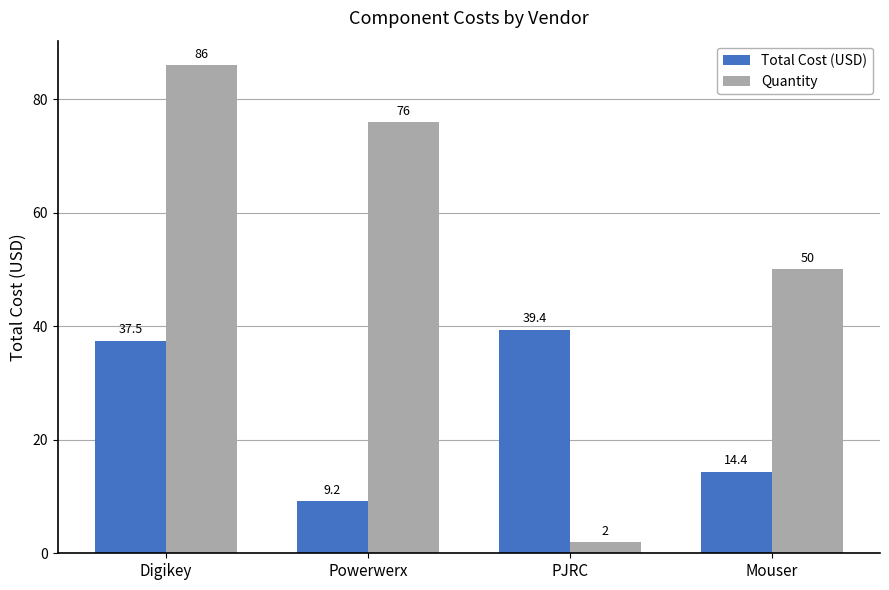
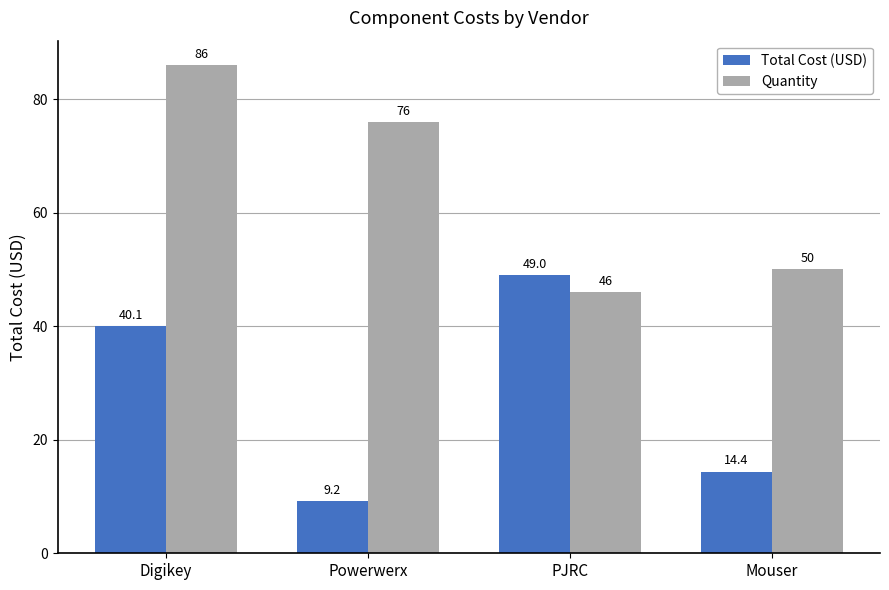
Total Cost (USD), Digikey: 37.5 -> 40.1
Total Cost (USD), PJRC: 39.4 -> 49.0
Quantity, PJRC: 2 -> 46
